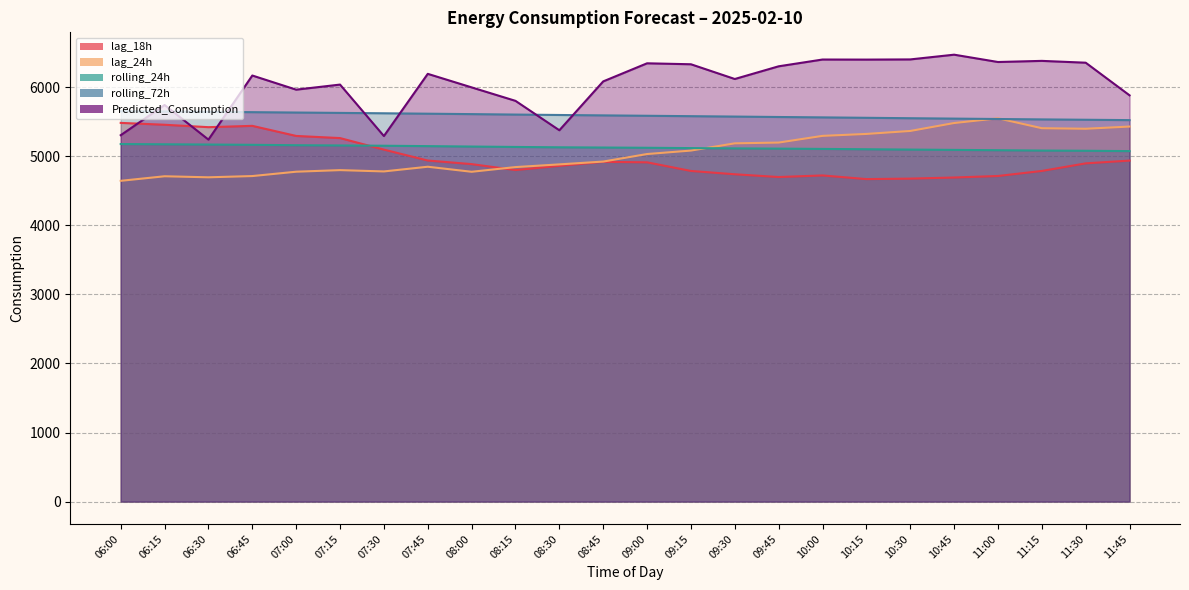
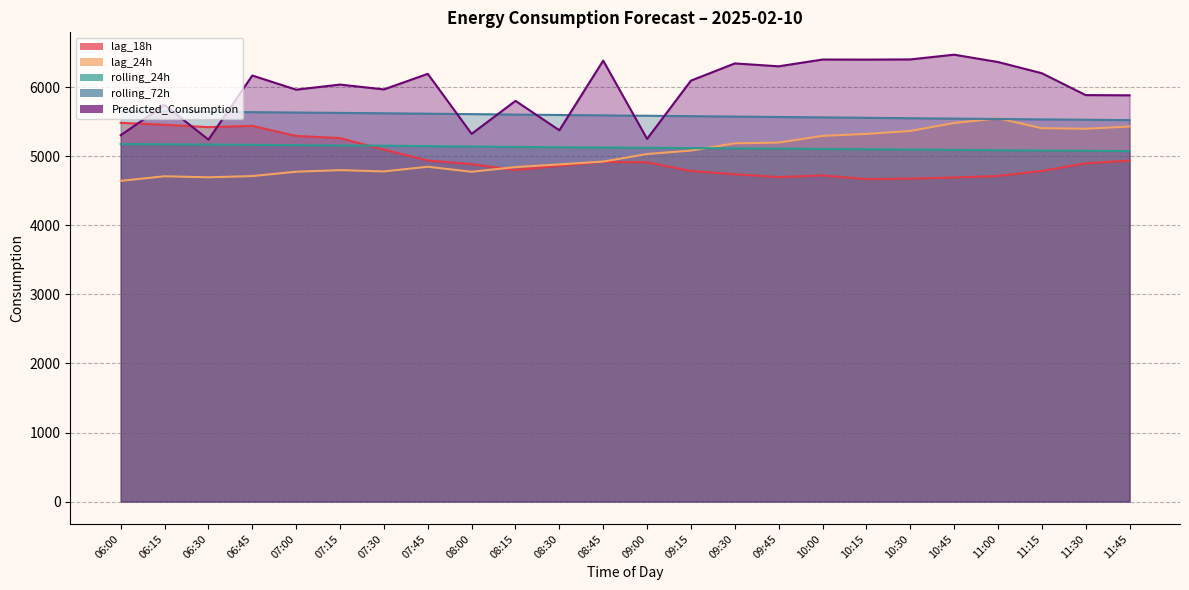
Predicted_Consumption, 07:30: 5300 -> 6000
Predicted_Consumption, 08:00: 6000 -> 5300
Predicted_Consumption, 08:45: 6100 -> 6400
Predicted_Consumption, 09:00: 6300 -> 5300
Predicted_Consumption, 09:15: 6300 -> 6100
Predicted_Consumption, 09:30: 6100 -> 6300
Predicted_Consumption, 11:15: 6400 -> 6200
Predicted_Consumption, 11:30: 6400 -> 5900
